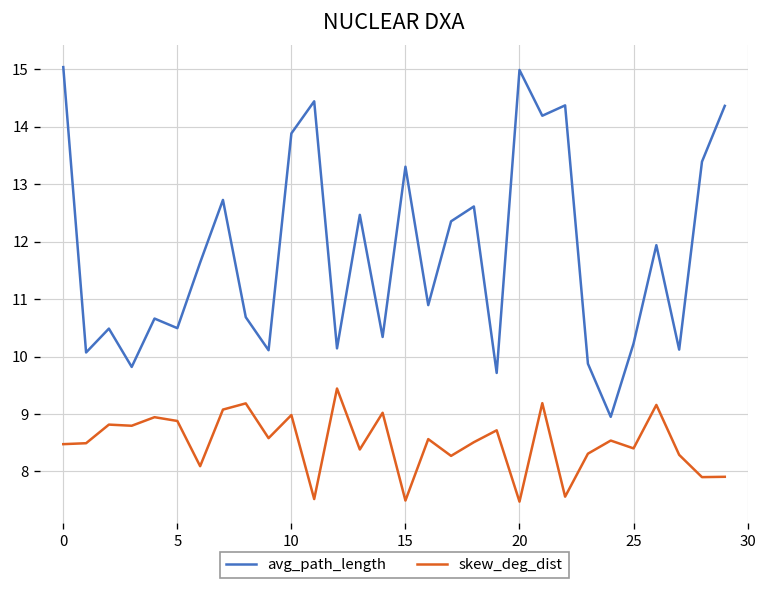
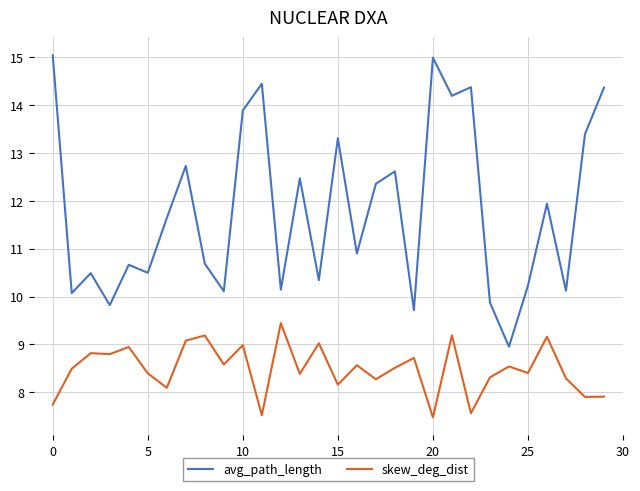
skew_deg_dist, 0: 8.5 -> 7.7
skew_deg_dist, 5: 8.9 -> 8.4
skew_deg_dist, 15: 7.5 -> 8.2
